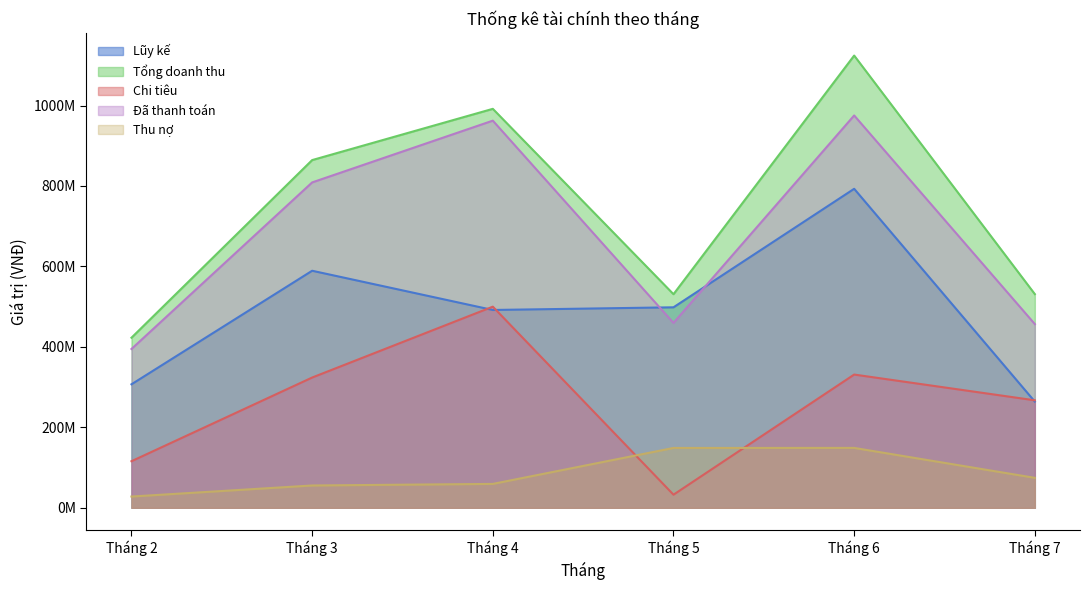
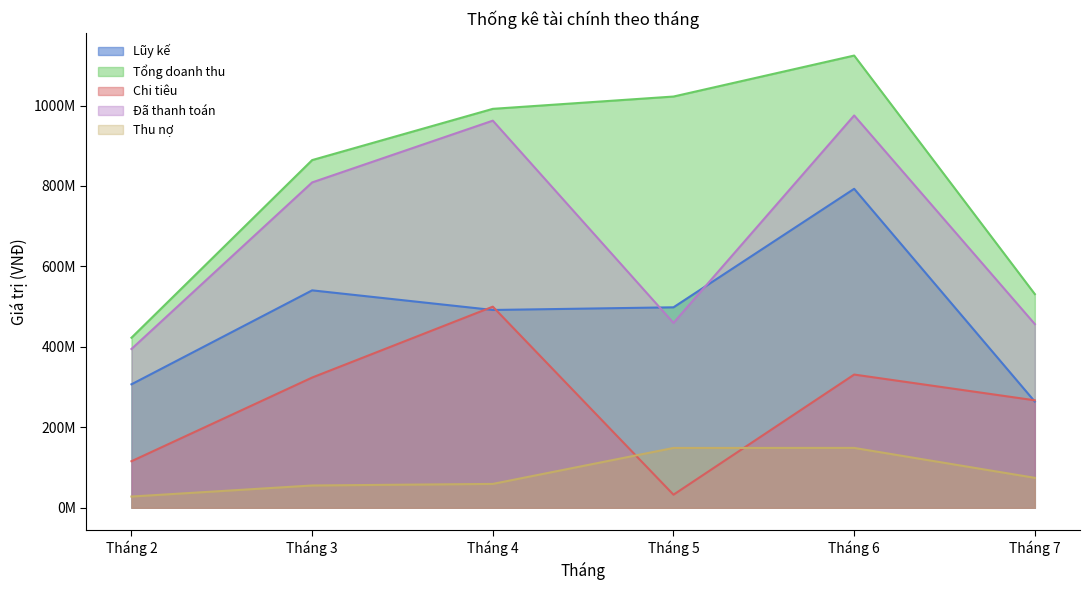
Lũy kế, Tháng 3: 590000000 -> 540000000
Tổng doanh thu, Tháng 5: 530000000 -> 1020000000
